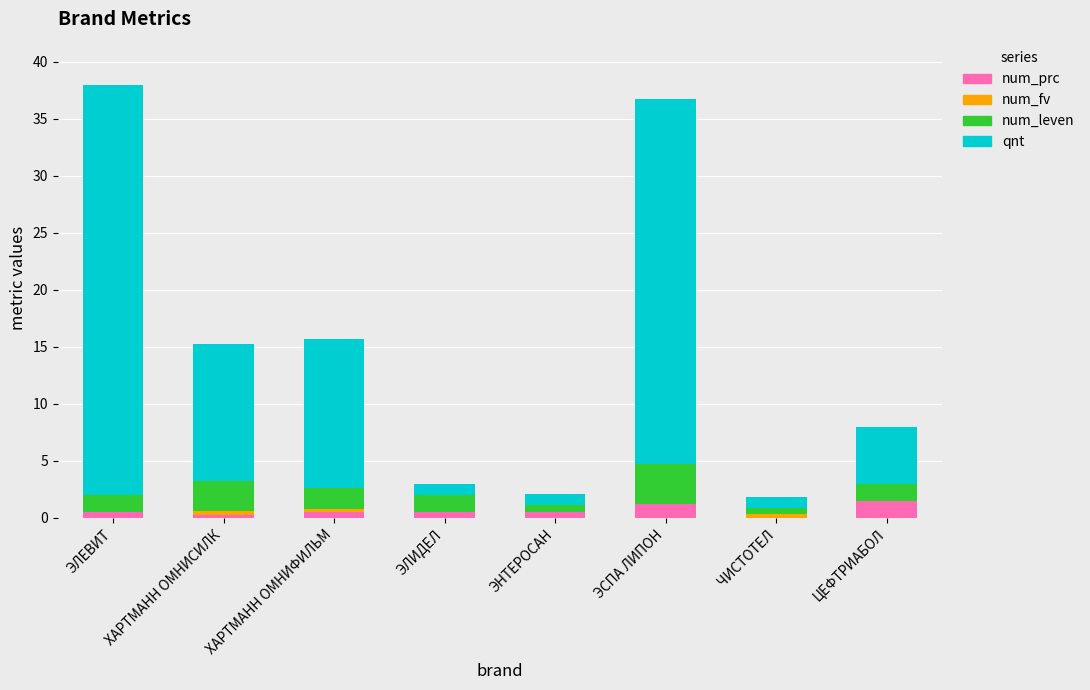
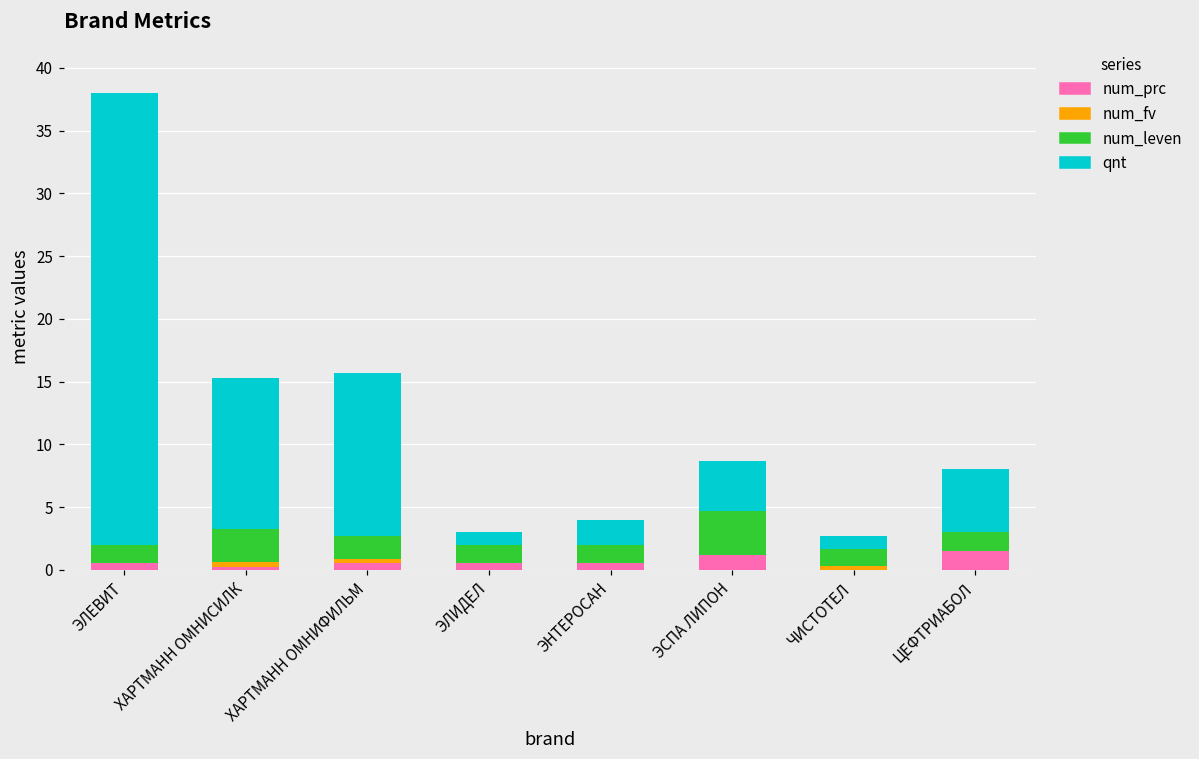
num_leven, ЭНТЕРОСАН: 0.6 -> 1.5
qnt, ЭНТЕРОСАН: 1 -> 2
qnt, ЭСПА ЛИПОН: 32 -> 4
num_leven, ЧИСТОТЕЛ: 0.5 -> 1.3
